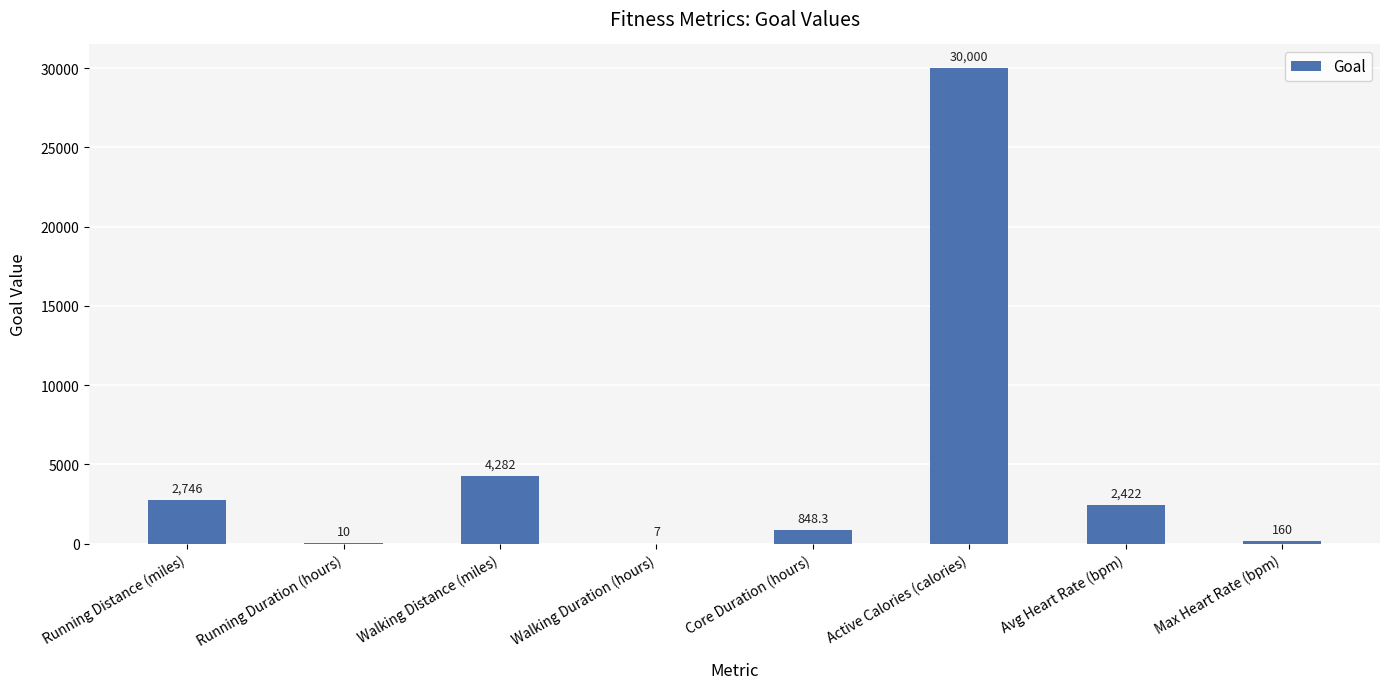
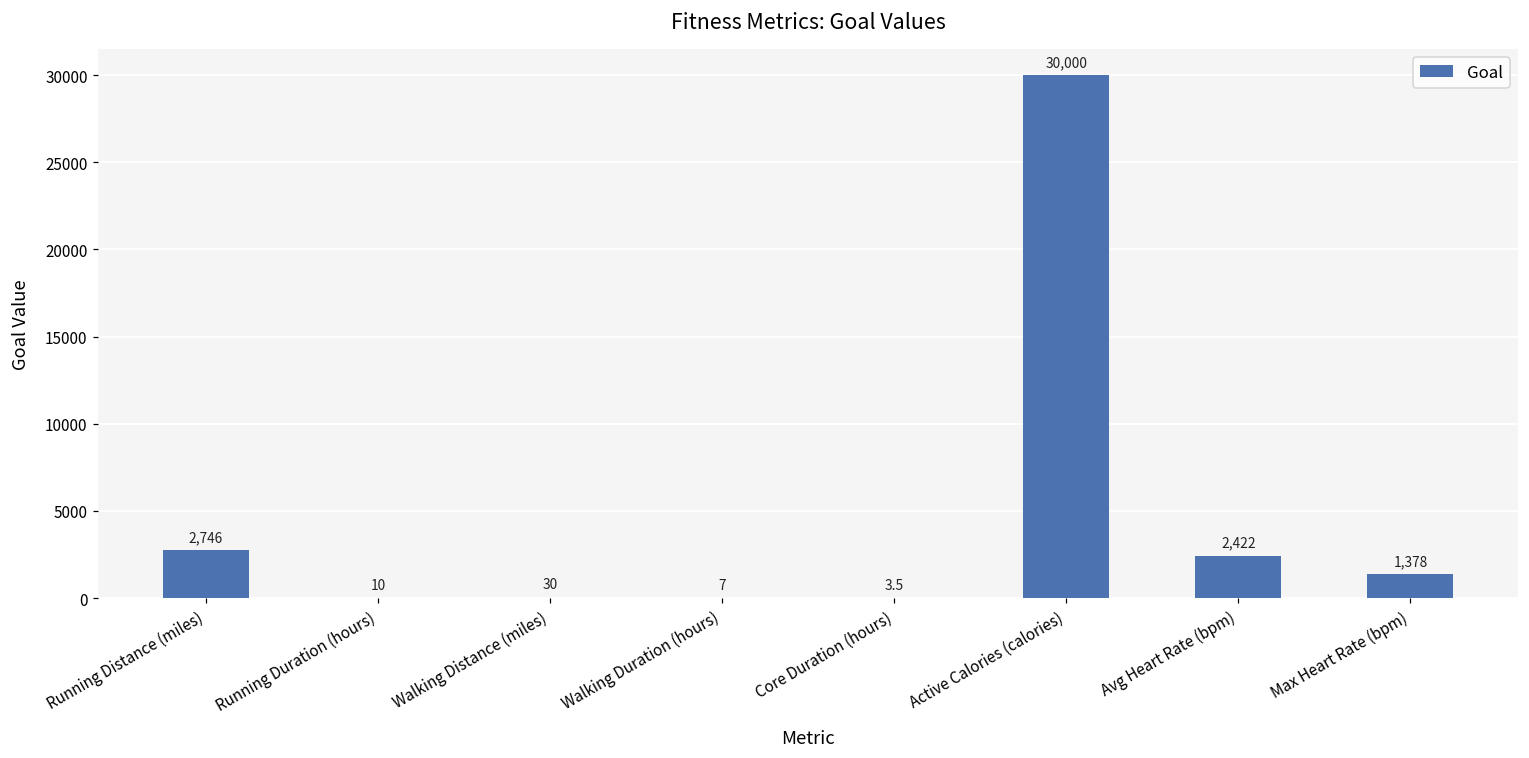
Walking Distance (miles): 4,282 -> 30
Core Duration (hours): 848.3 -> 3.5
Max Heart Rate (bpm): 160 -> 1,378
